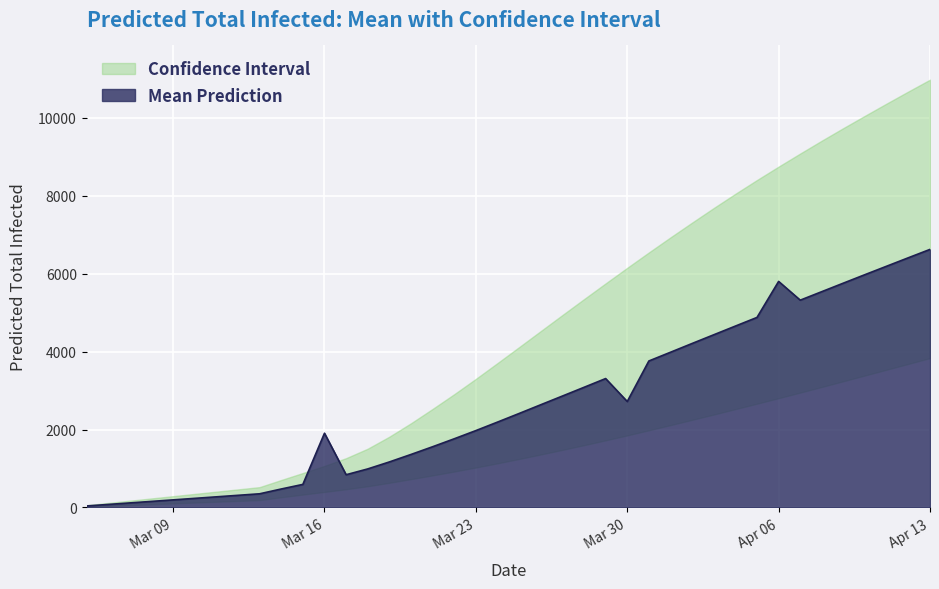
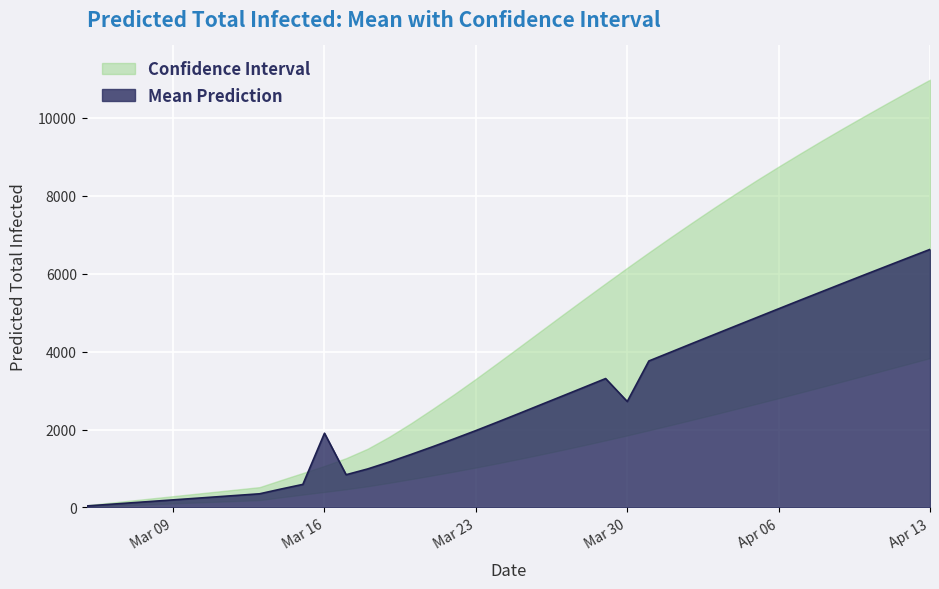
Mean Prediction, Apr 06: 5800 -> 5100
